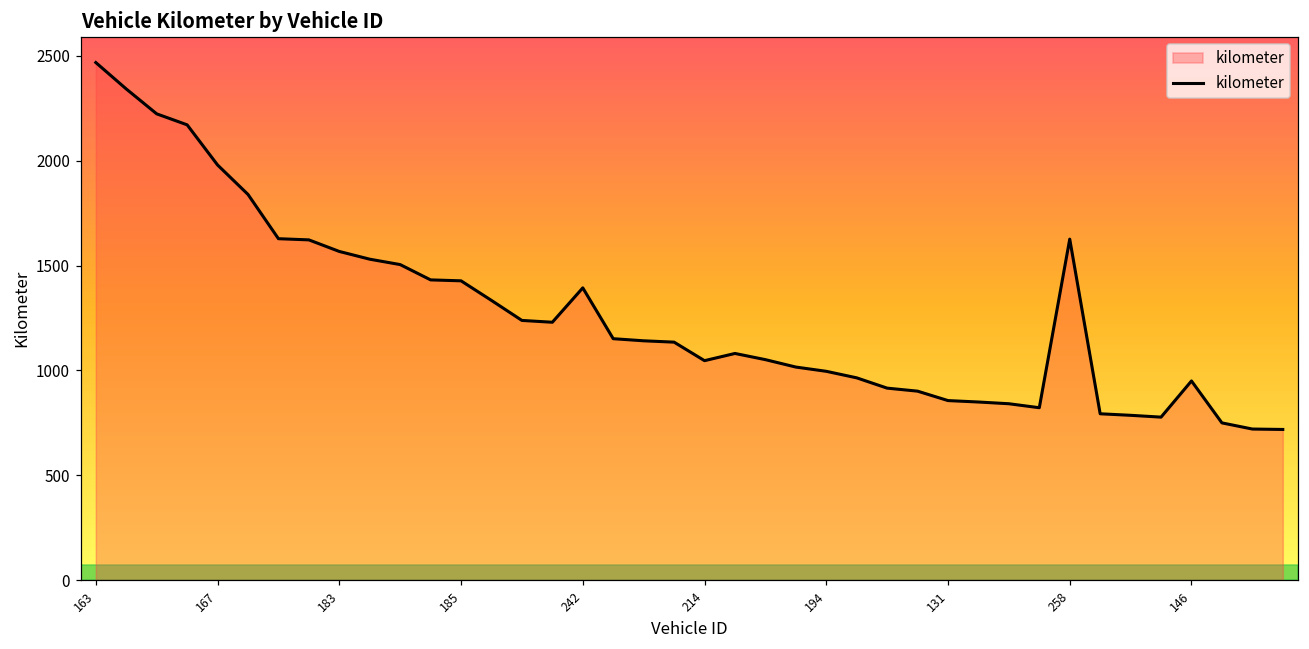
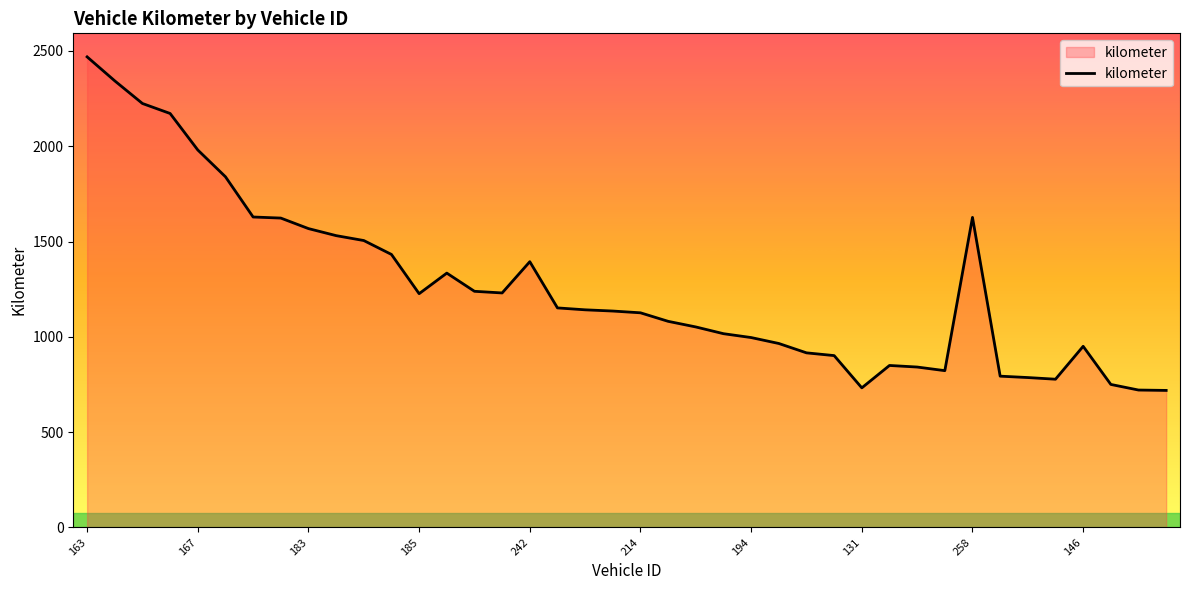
185: 1430 -> 1230
214: 1050 -> 1130
131: 860 -> 730
